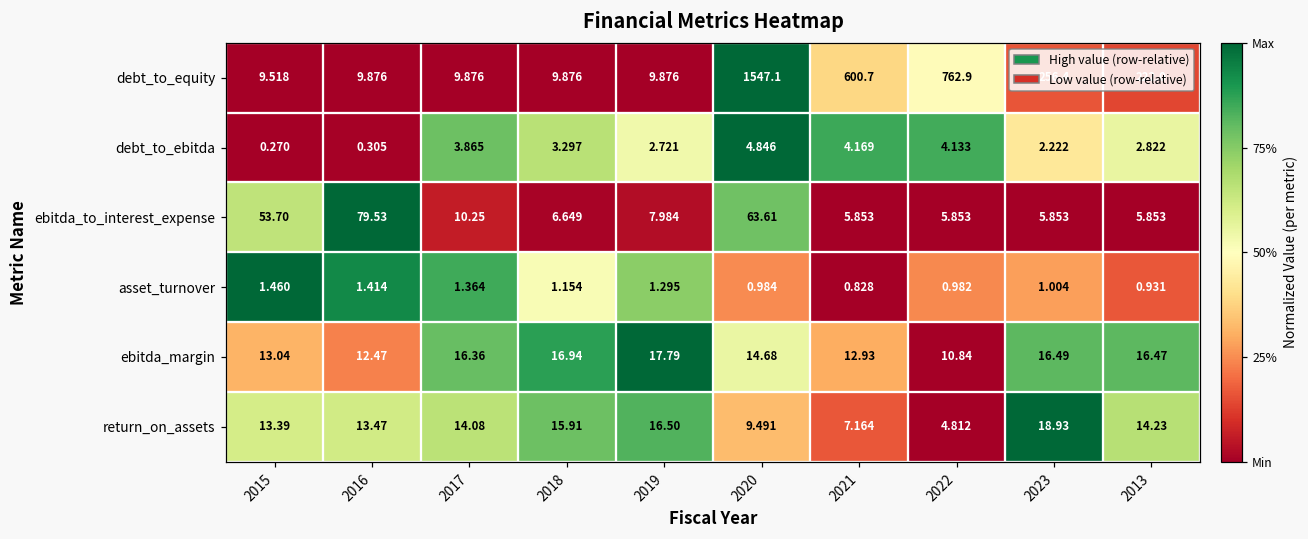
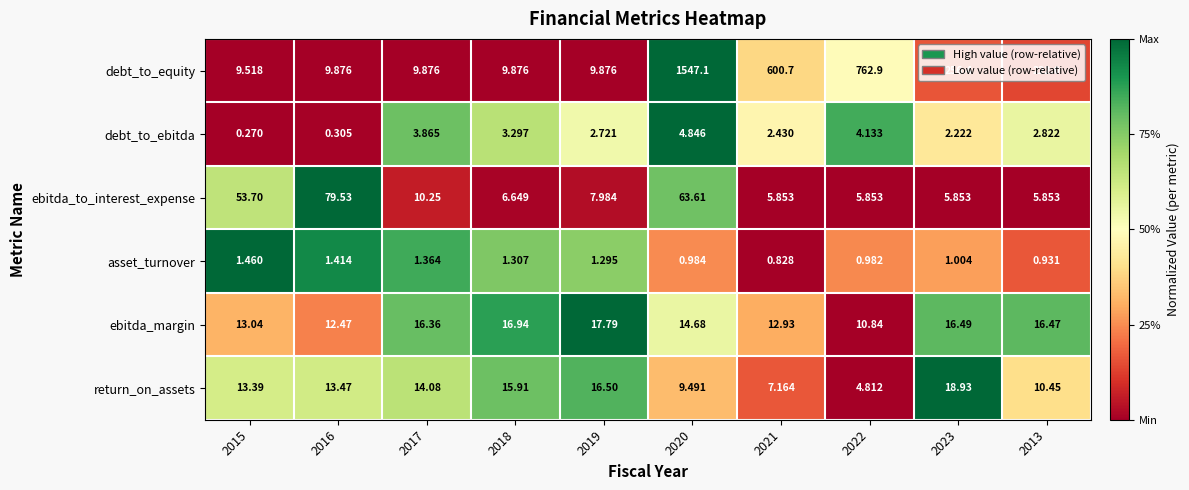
debt_to_ebitda, 2021: 4.169 -> 2.430
asset_turnover, 2018: 1.154 -> 1.307
return_on_assets, 2013: 14.23 -> 10.45
